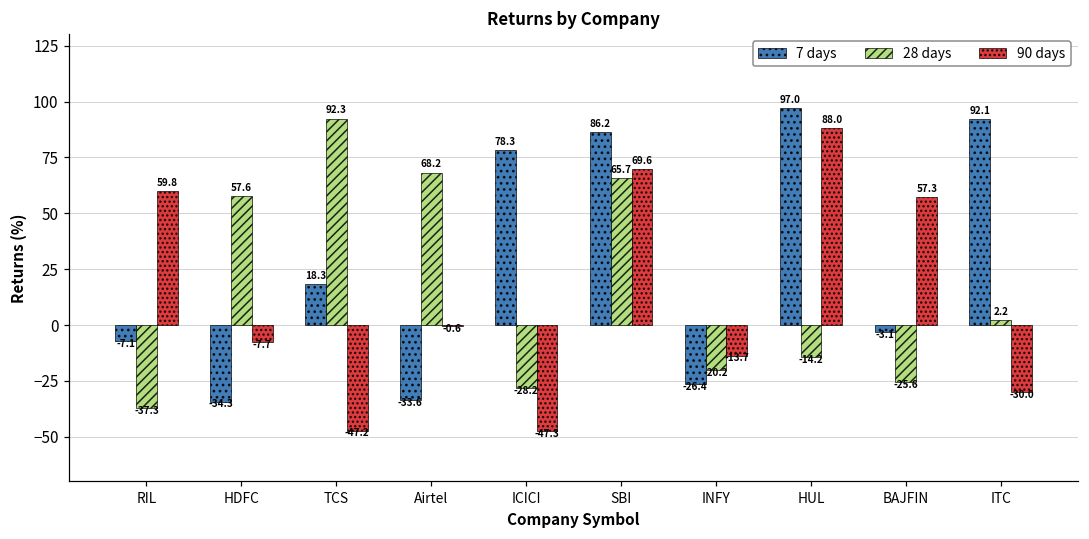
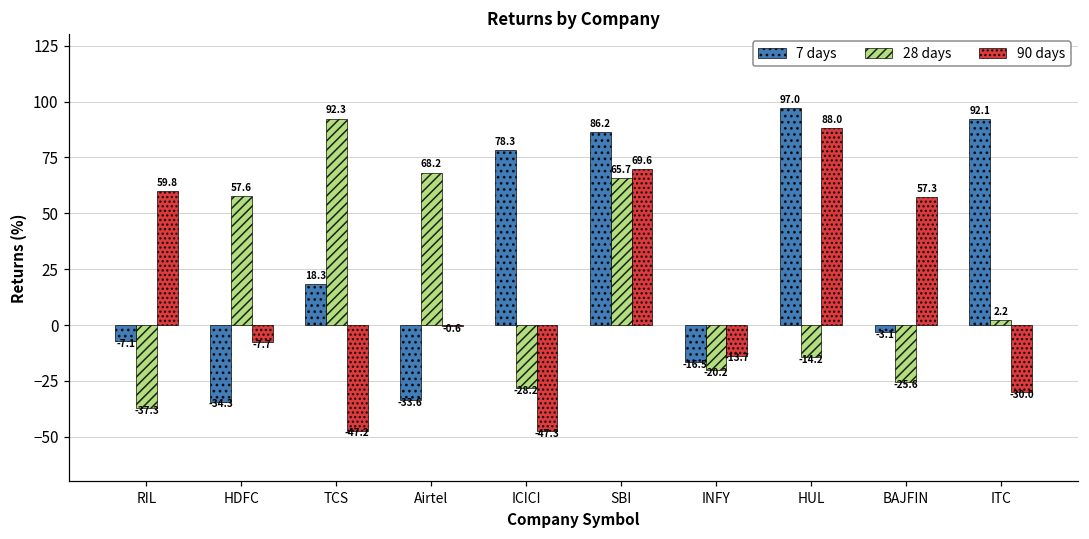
7 days, INFY: -26.4 -> -16.5
